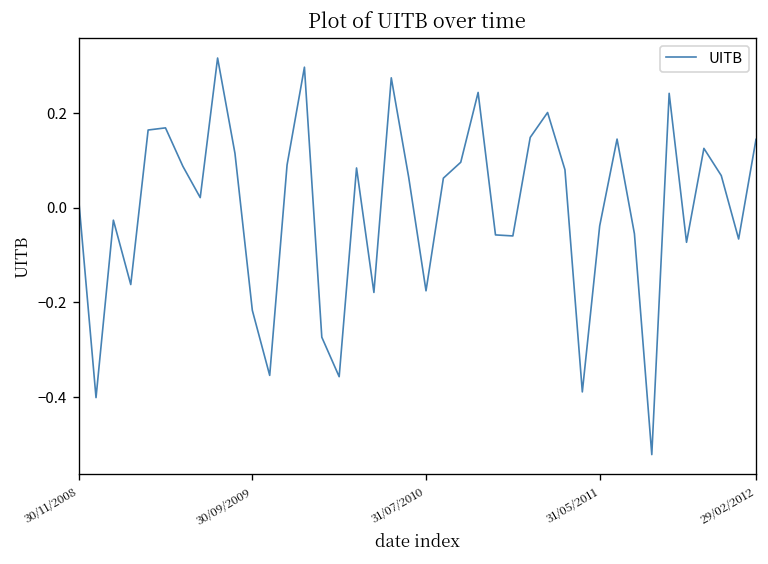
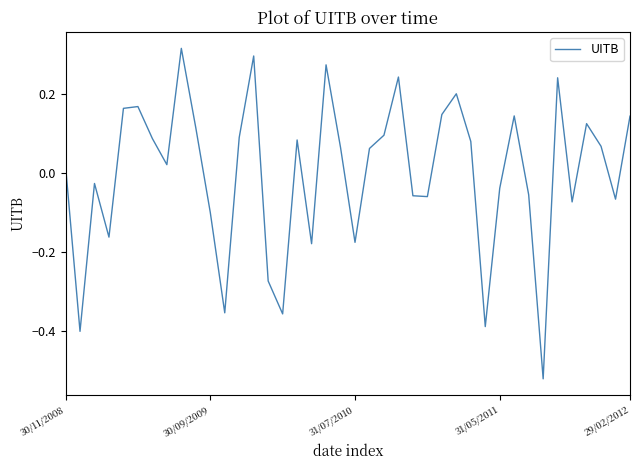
30/09/2009: -0.22 -> -0.10
